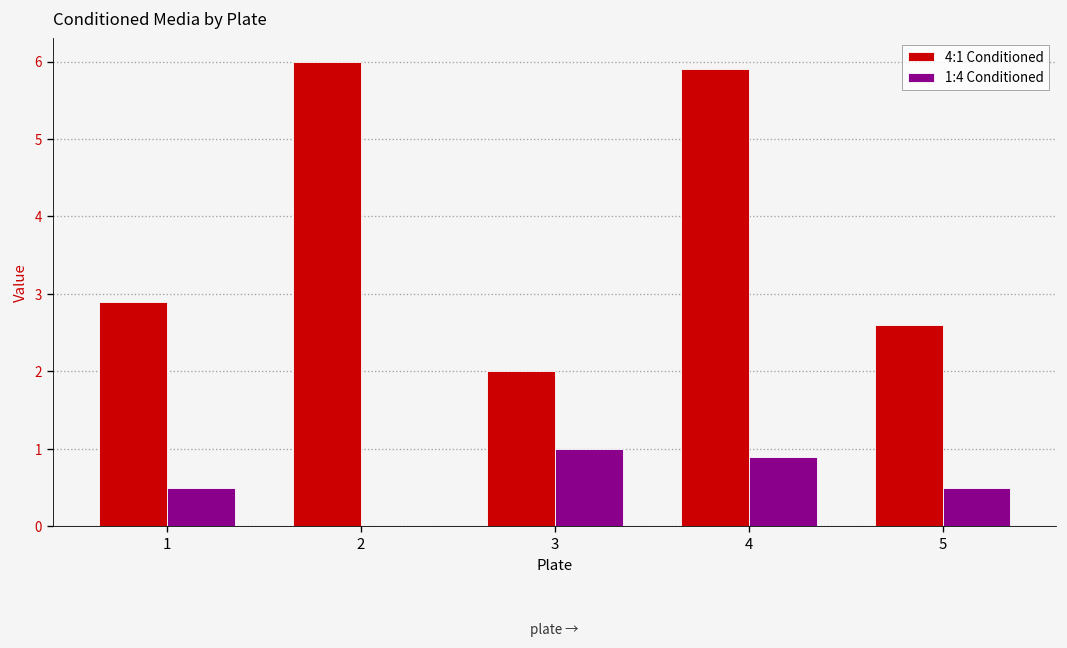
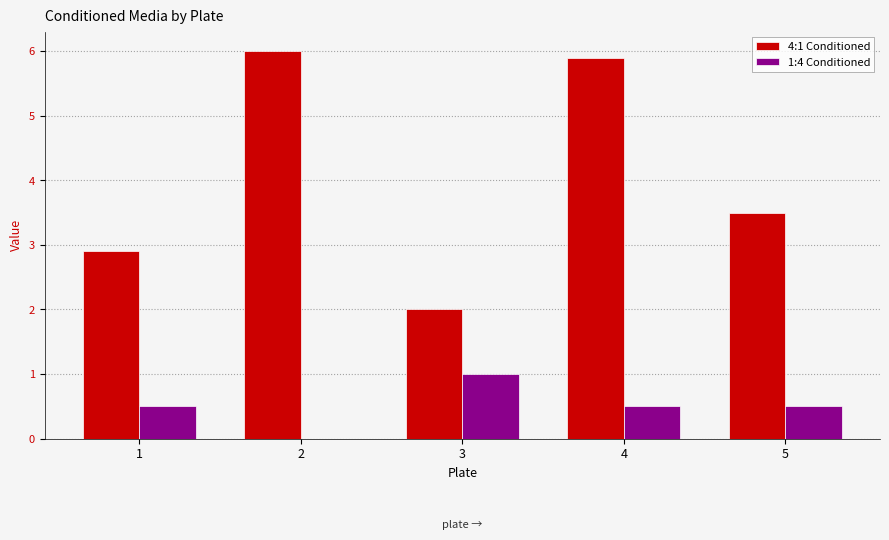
1:4 Conditioned, 4: 0.9 -> 0.5
4:1 Conditioned, 5: 2.6 -> 3.5
